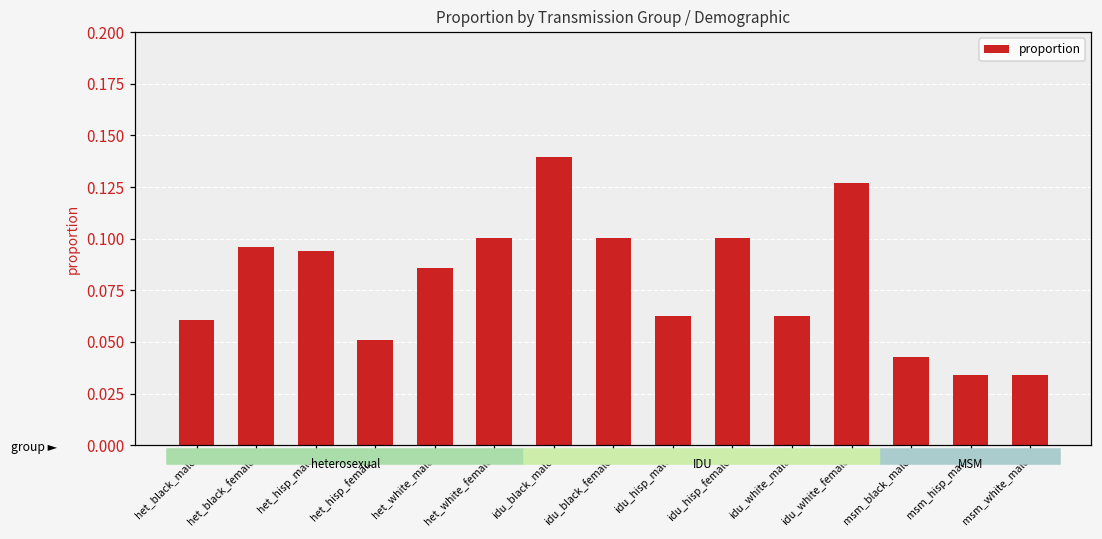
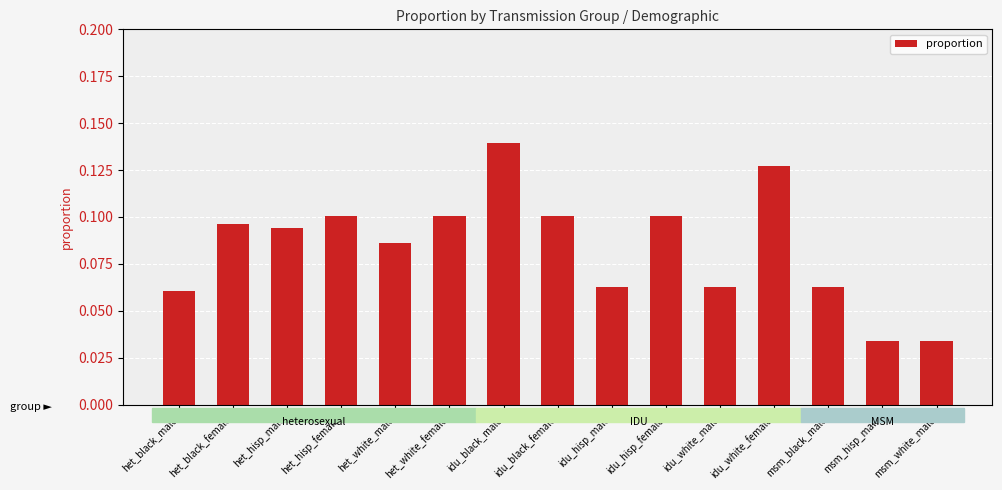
het_hisp_female: 0.051 -> 0.101
msm_black_male: 0.043 -> 0.063
